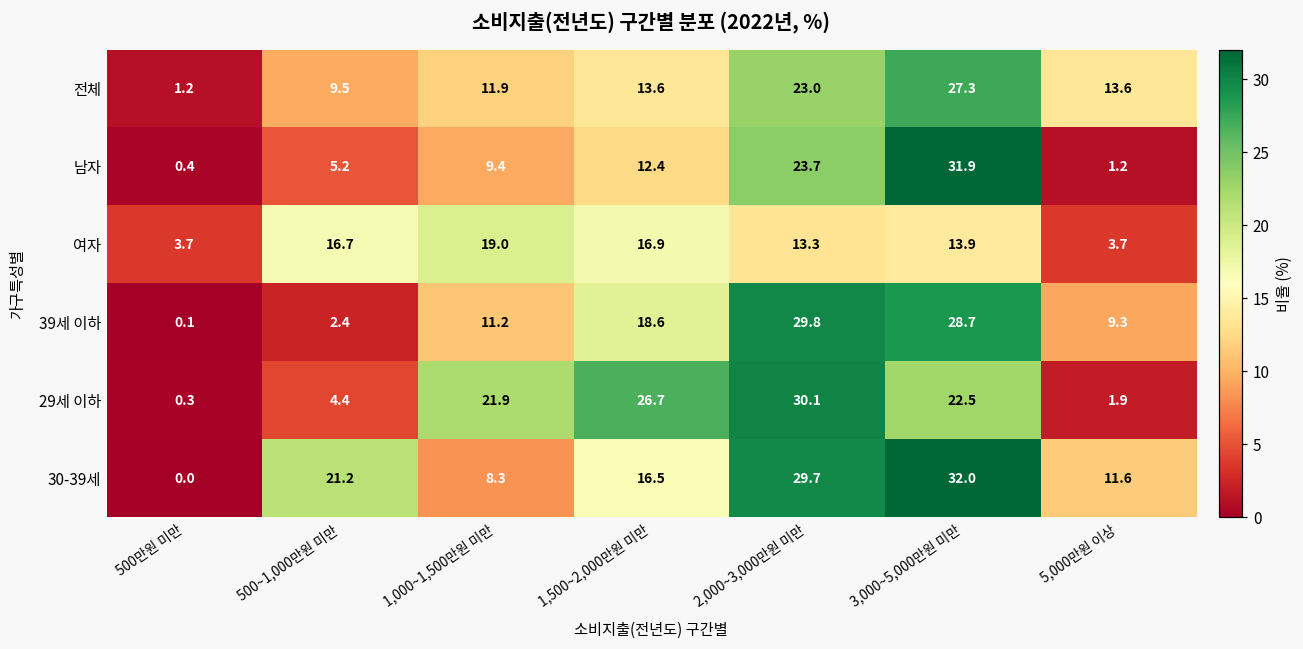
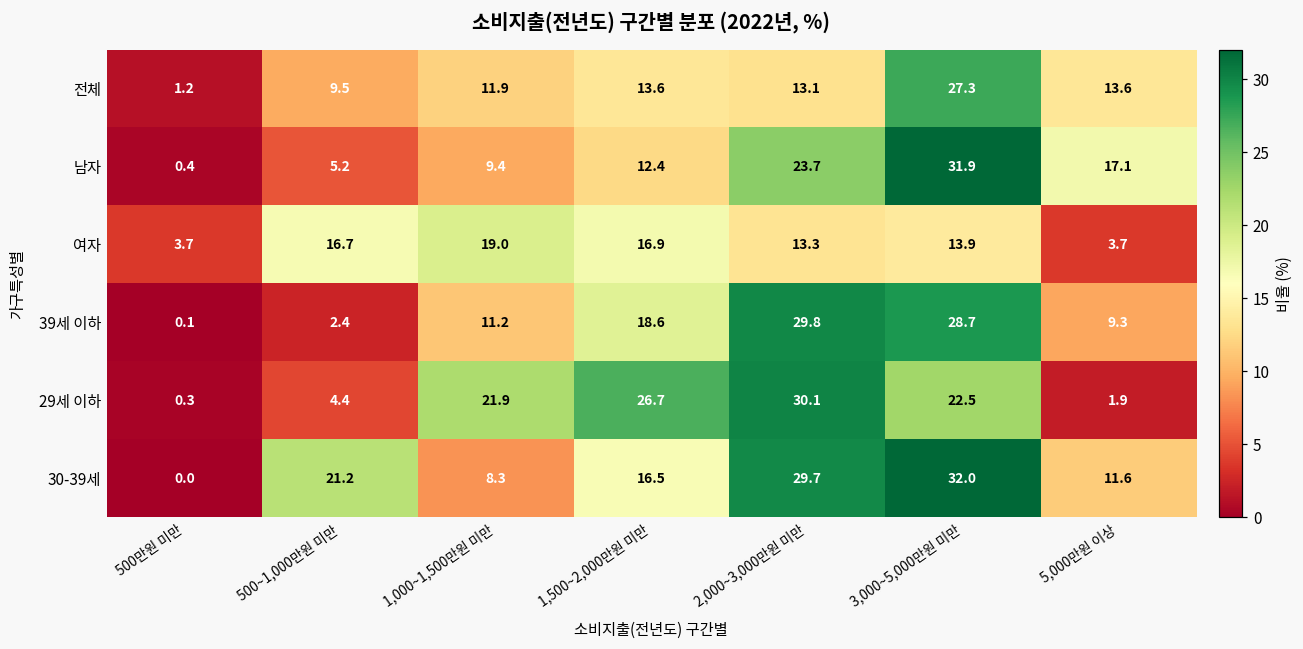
전체, 2,000~3,000만원 미만: 23.0 -> 13.1
남자, 5,000만원 이상: 1.2 -> 17.1
